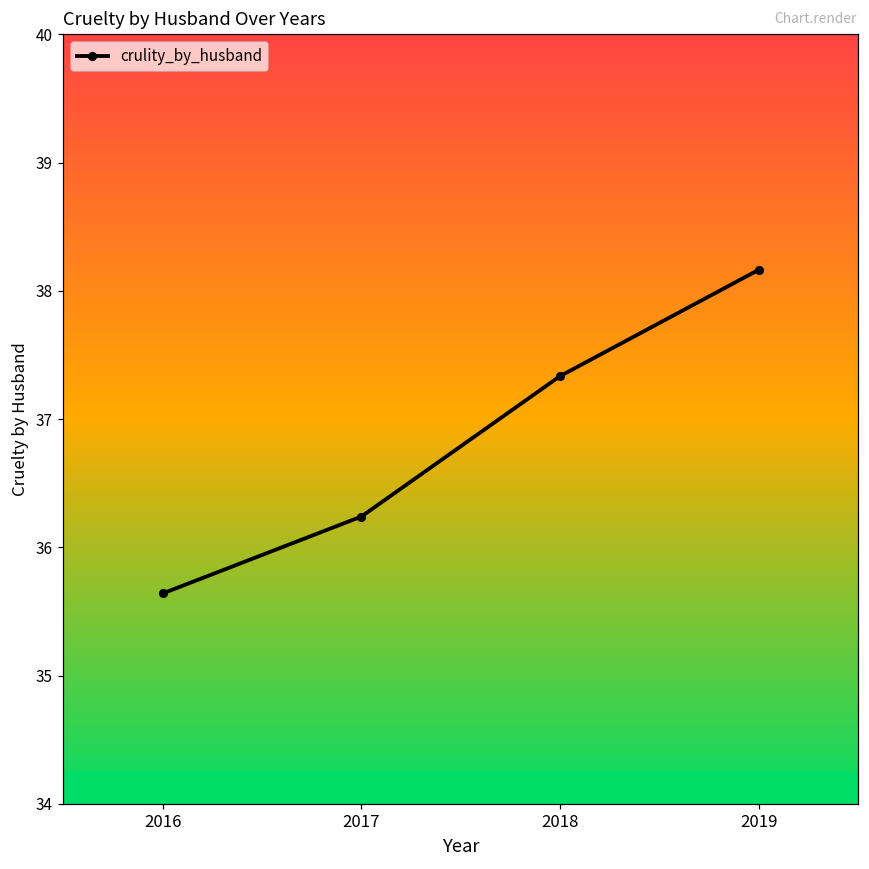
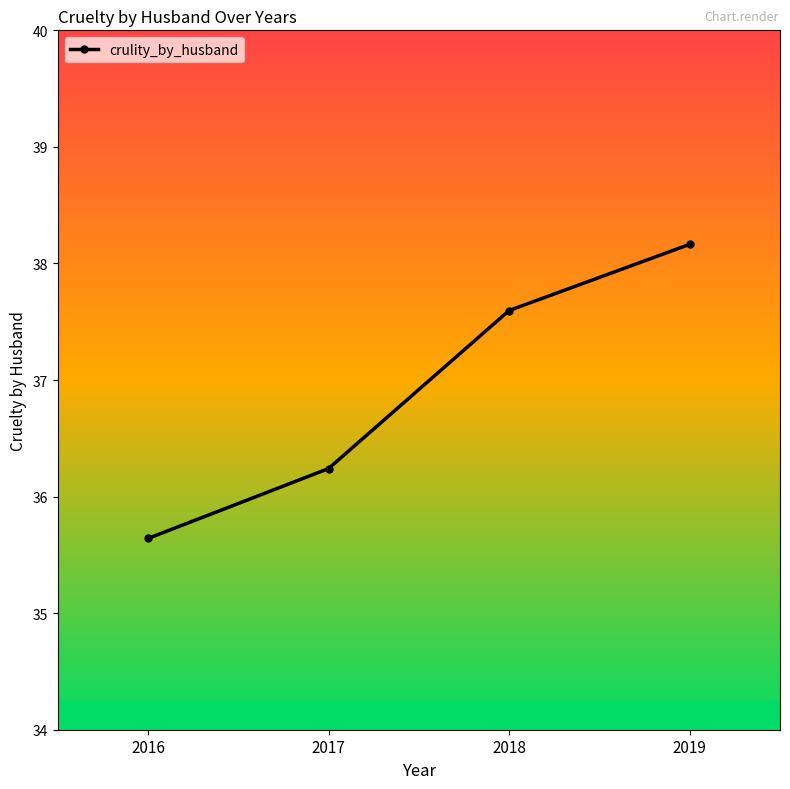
2018: 37.34 -> 37.60
